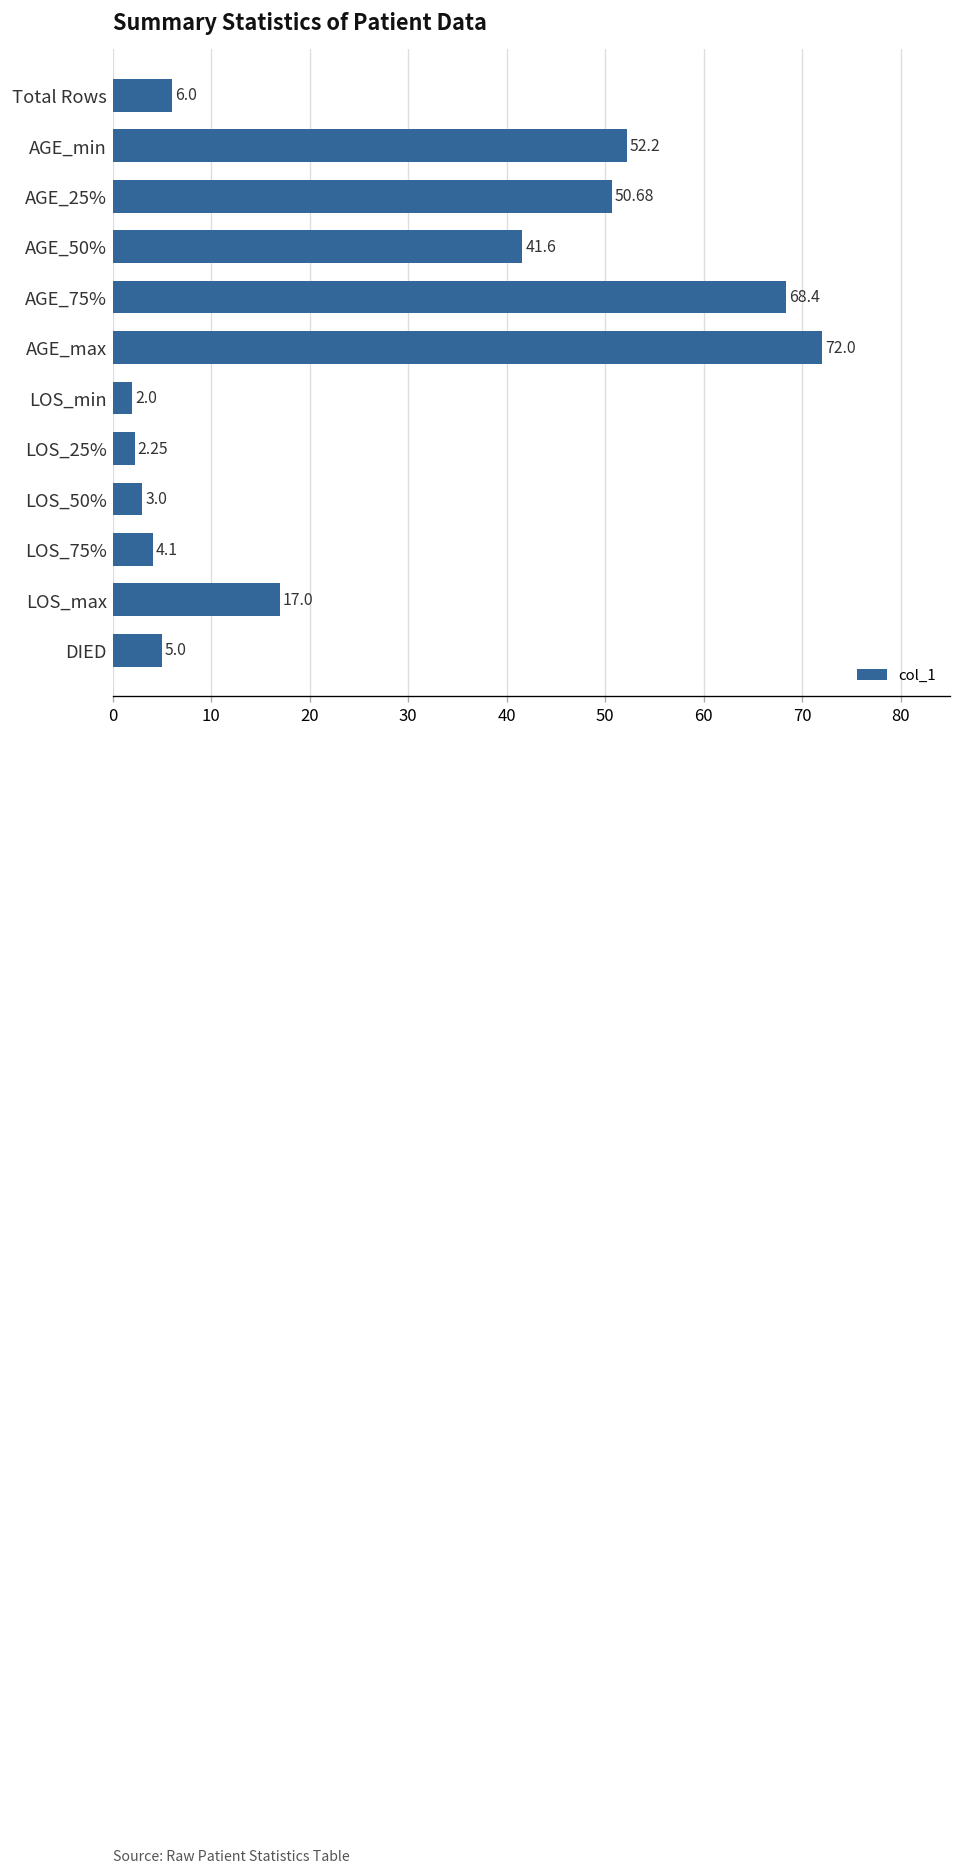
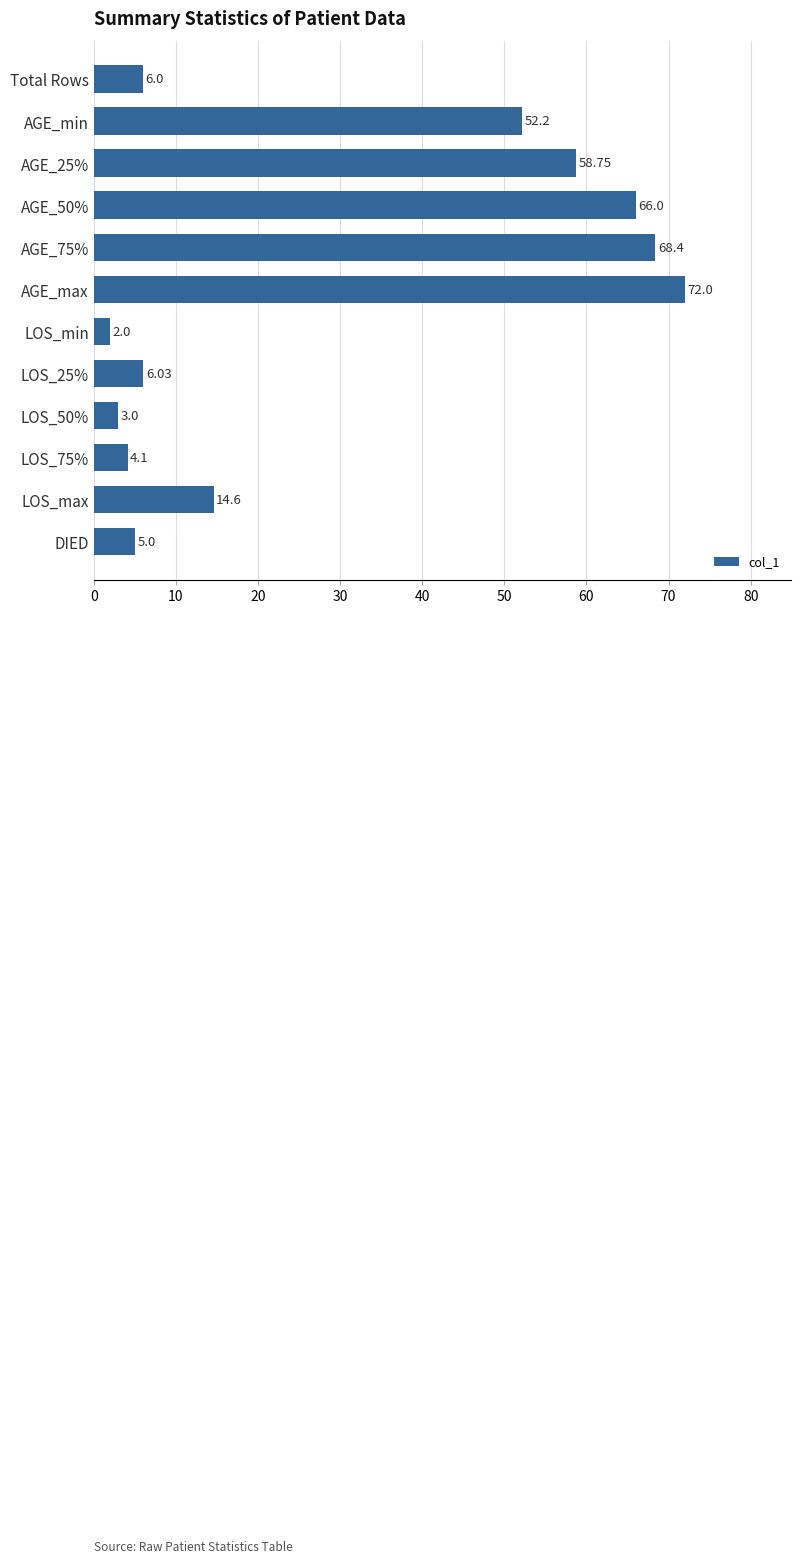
AGE_25%: 50.68 -> 58.75
AGE_50%: 41.6 -> 66.0
LOS_25%: 2.25 -> 6.03
LOS_max: 17.0 -> 14.6
